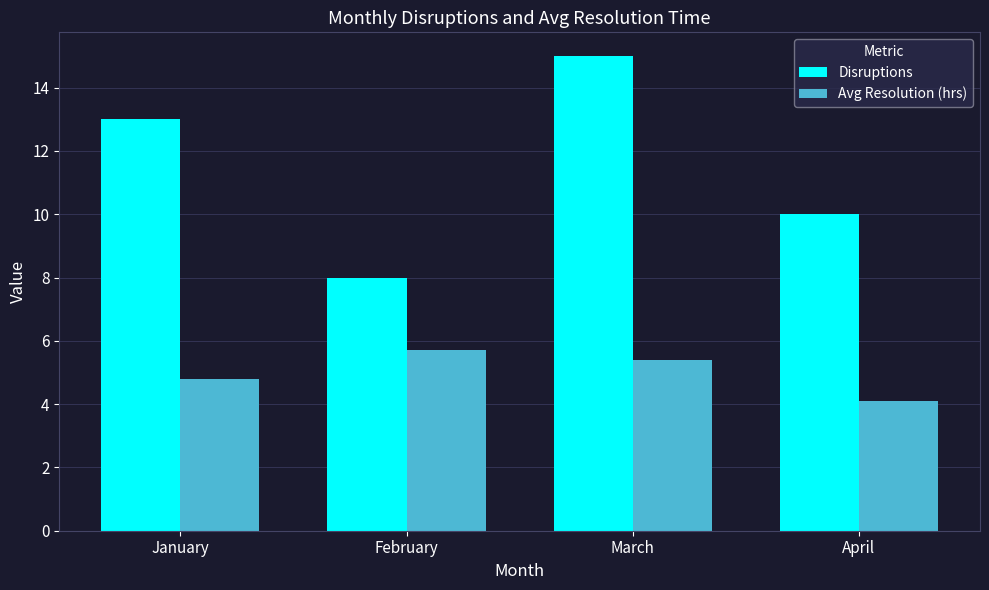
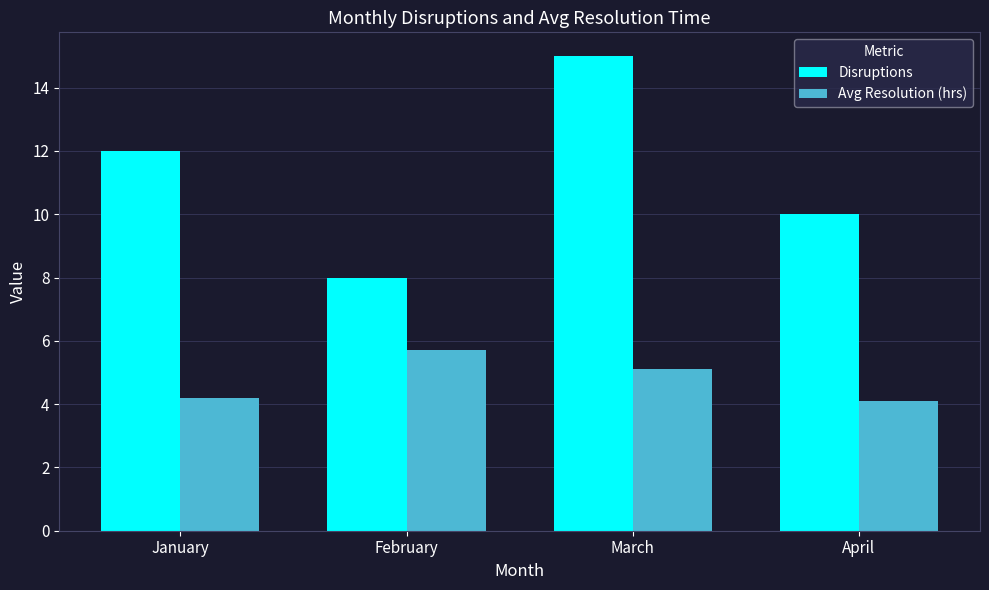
Disruptions, January: 13 -> 12
Avg Resolution (hrs), January: 4.8 -> 4.2
Avg Resolution (hrs), March: 5.4 -> 5.1
